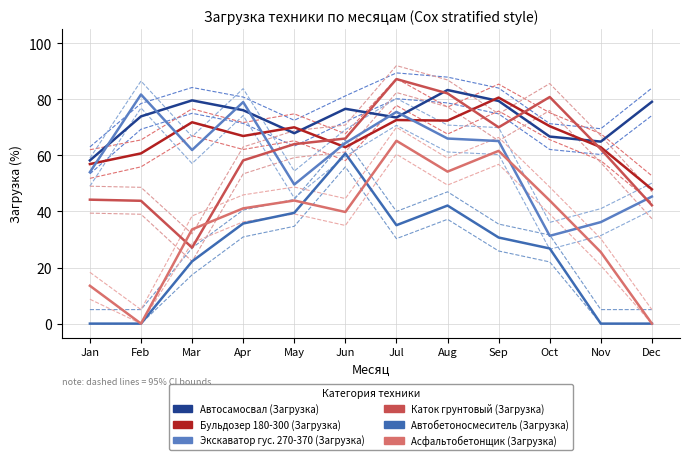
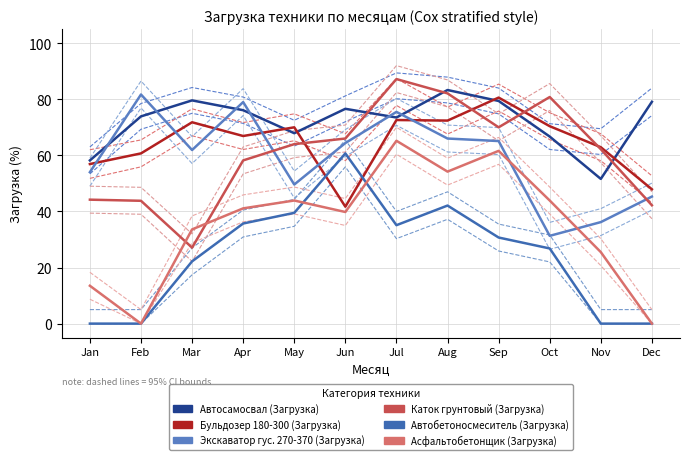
Бульдозер 180-300 (Загрузка), Jun: 63 -> 42
Автосамосвал (Загрузка), Nov: 65 -> 52
